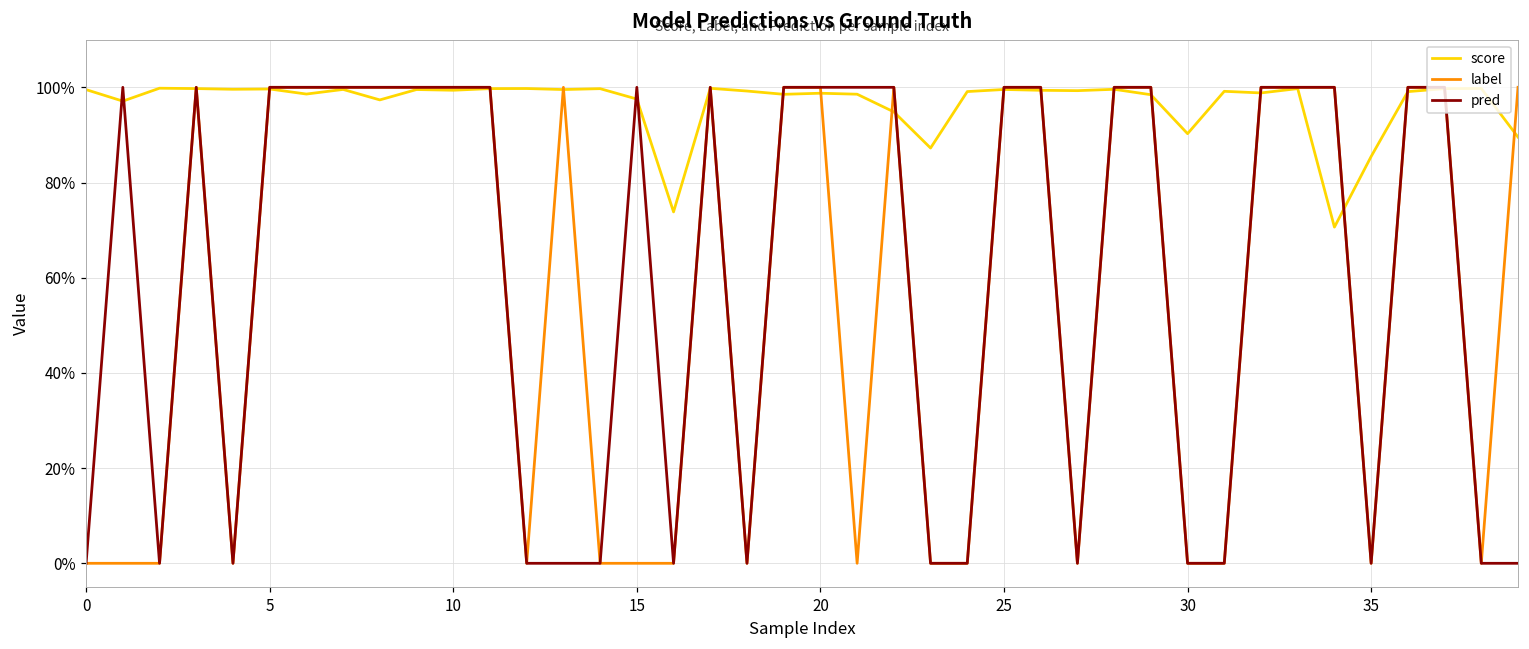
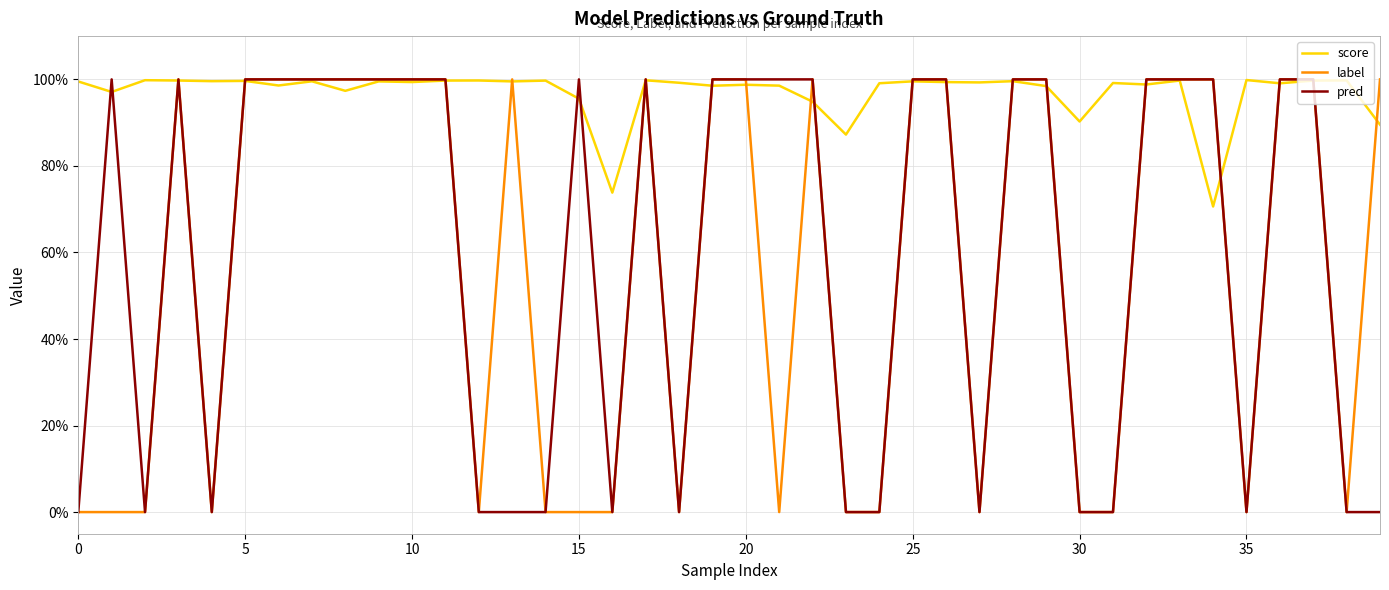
score, 15: 98% -> 96%
score, 35: 85% -> 100%
